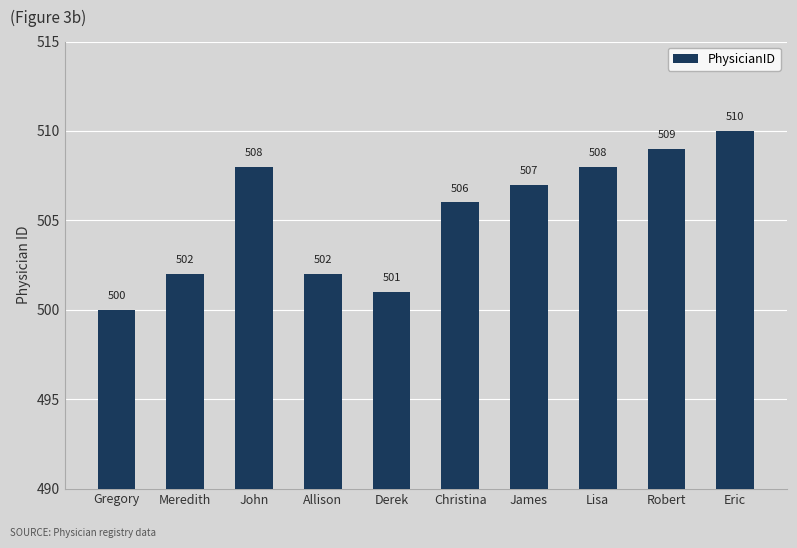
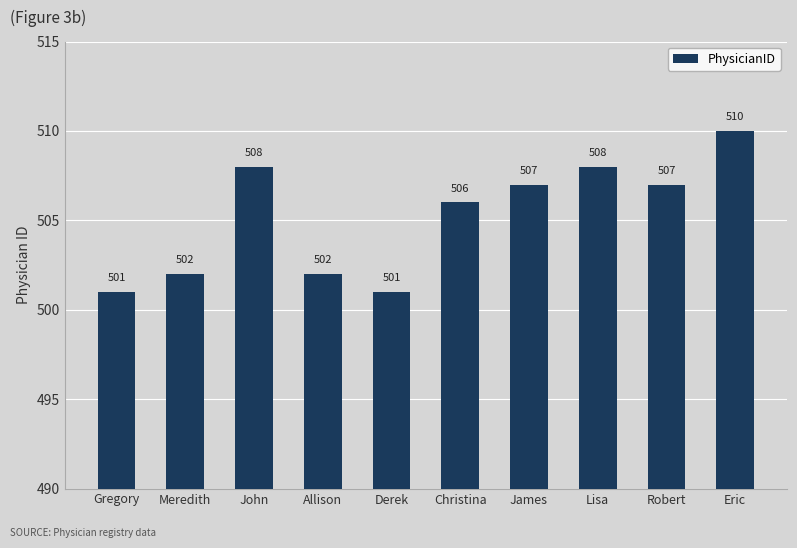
Gregory: 500 -> 501
Robert: 509 -> 507
